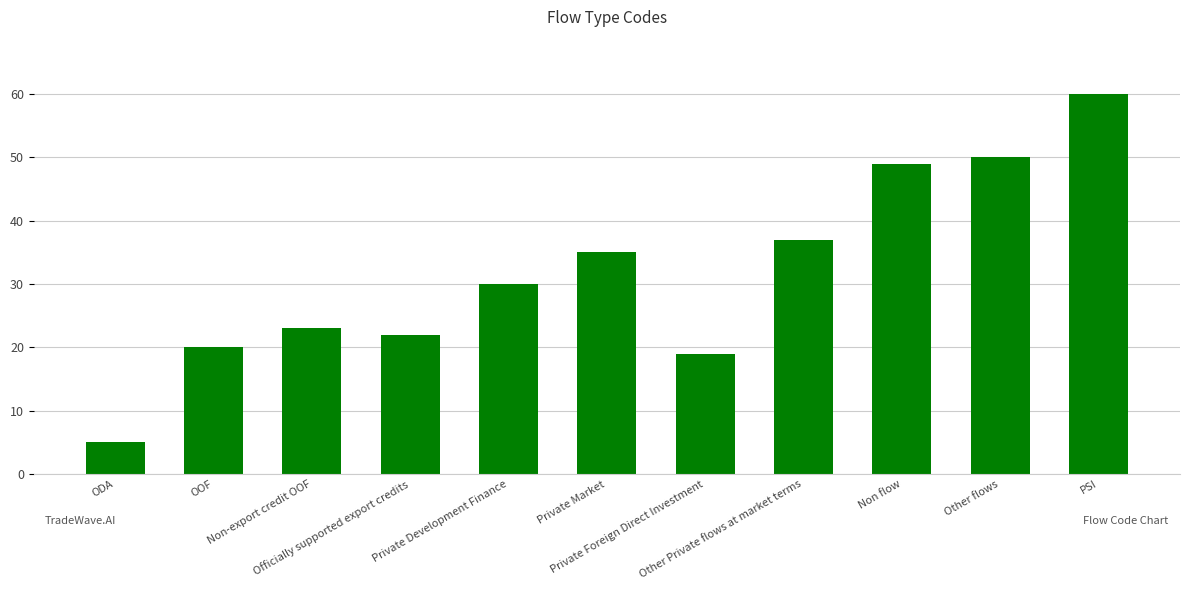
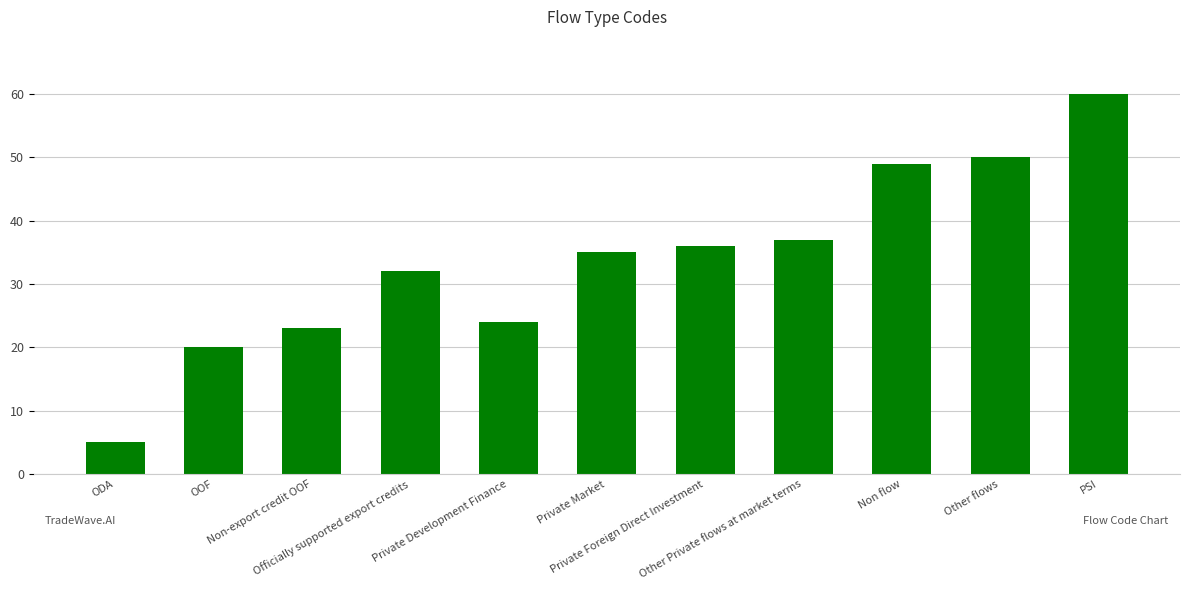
Officially supported export credits: 22 -> 32
Private Development Finance: 30 -> 24
Private Foreign Direct Investment: 19 -> 36
